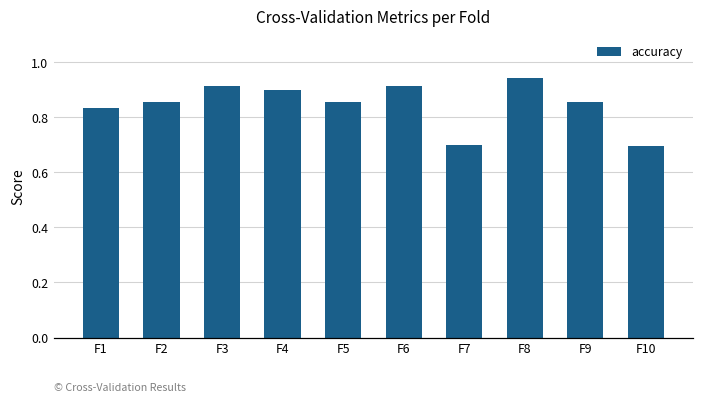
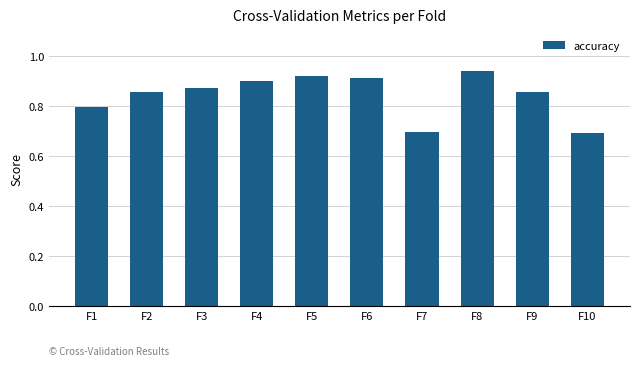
F1: 0.83 -> 0.80
F3: 0.91 -> 0.87
F5: 0.86 -> 0.92
